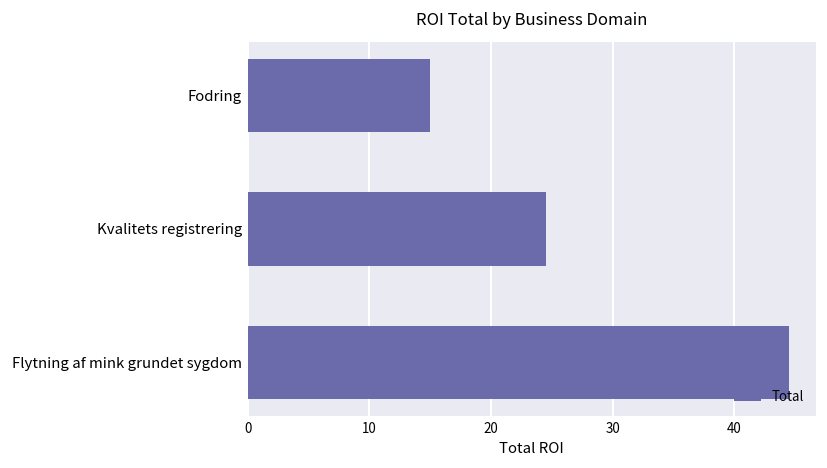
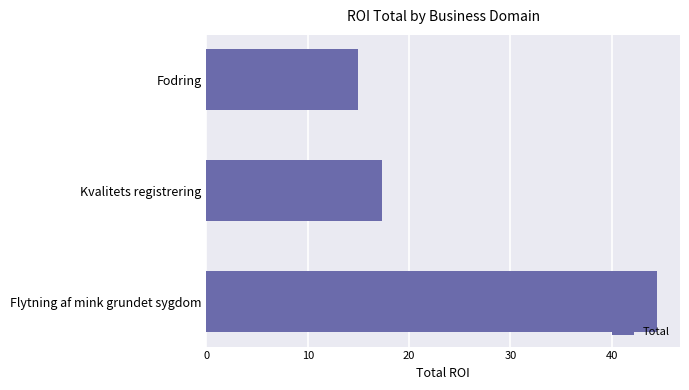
Kvalitets registrering: 24.5 -> 17.3
